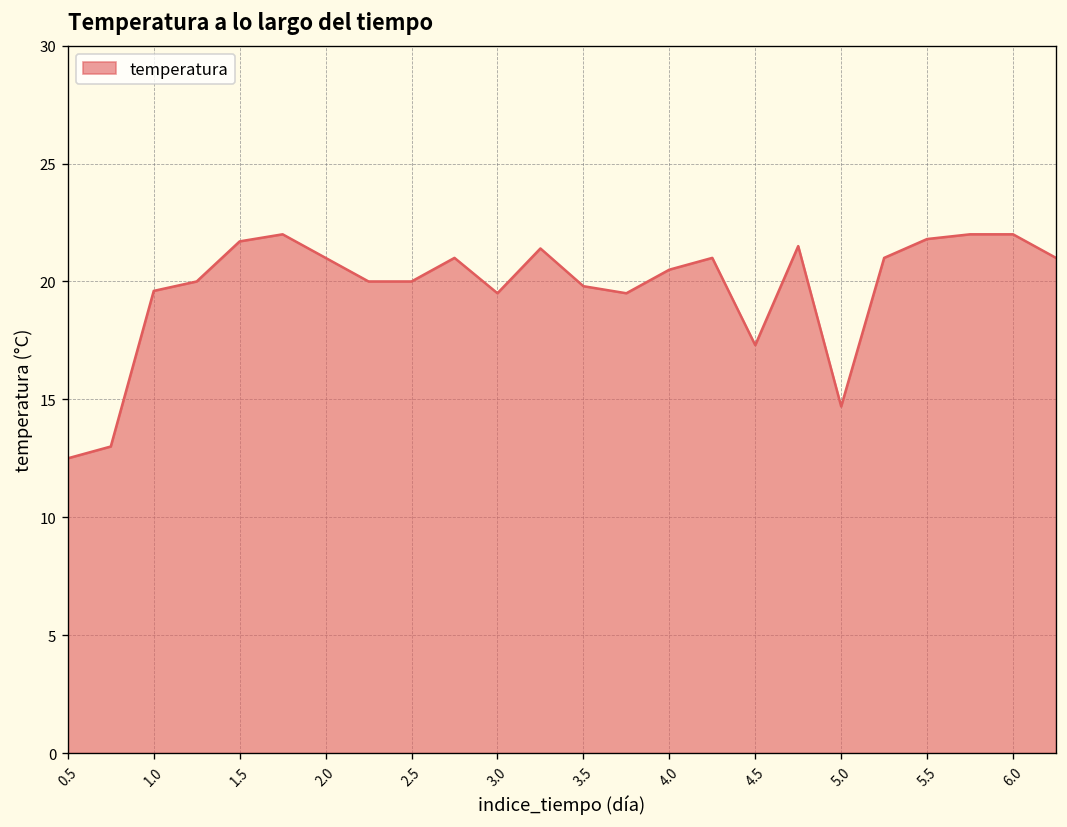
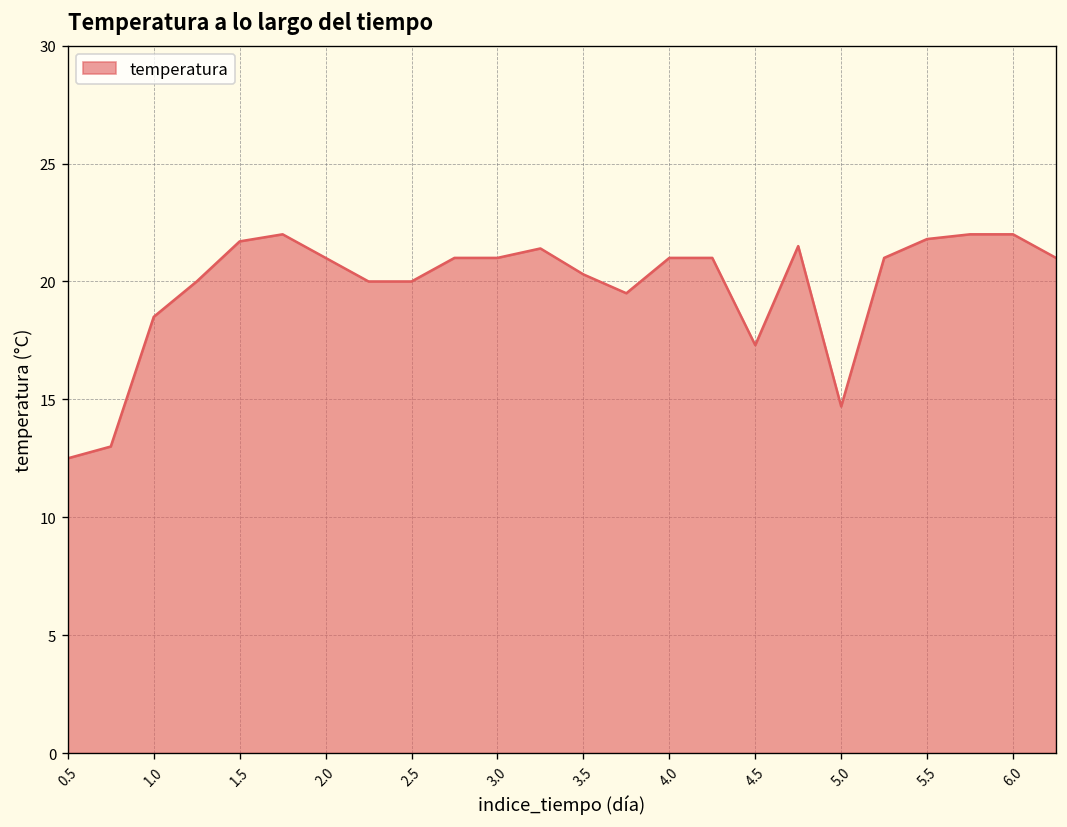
1.0: 19.6 -> 18.5
3.0: 19.5 -> 21.0
3.5: 19.8 -> 20.3
4.0: 20.5 -> 21.0
